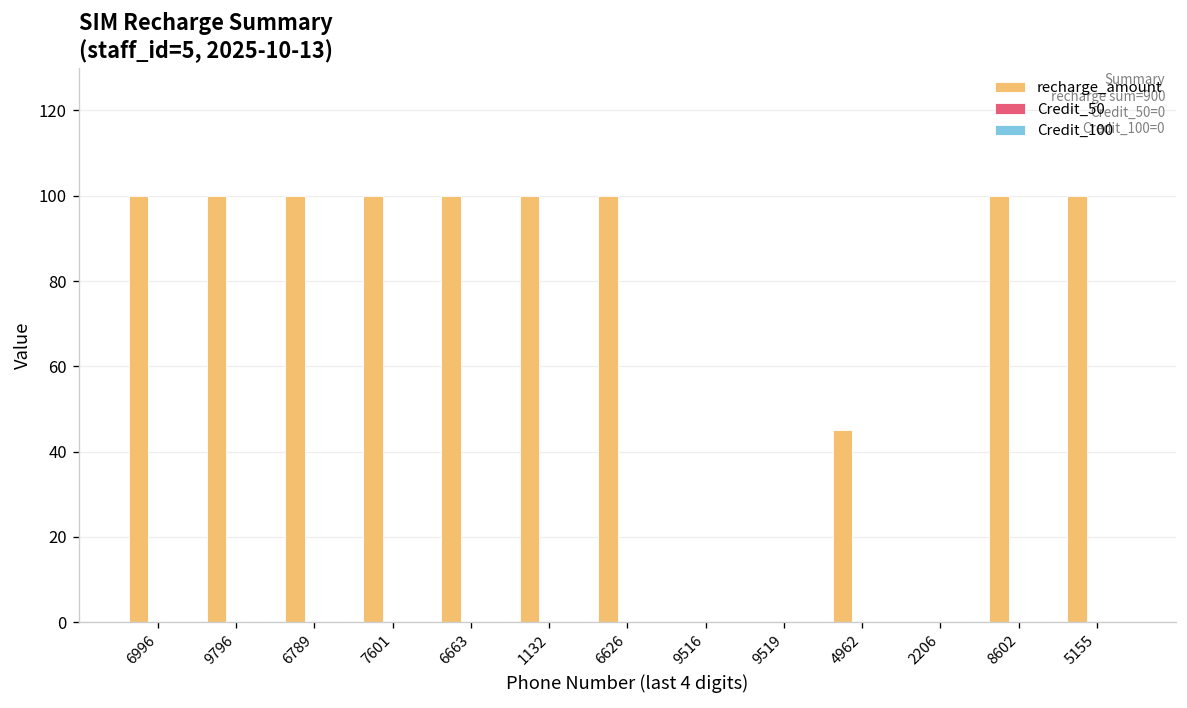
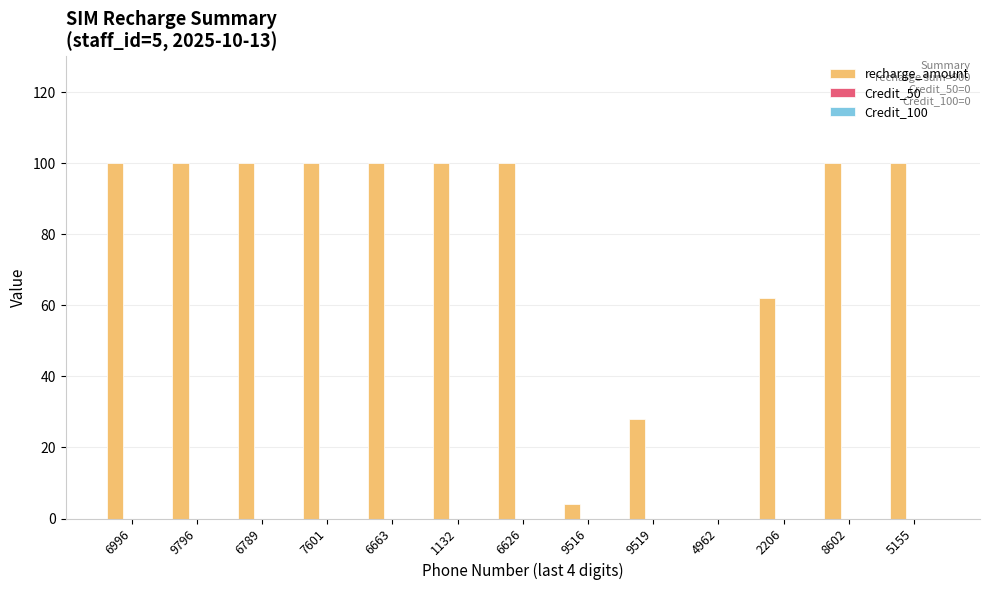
recharge_amount, 9516: 0 -> 4
recharge_amount, 9519: 0 -> 28
recharge_amount, 4962: 45 -> 0
recharge_amount, 2206: 0 -> 62
